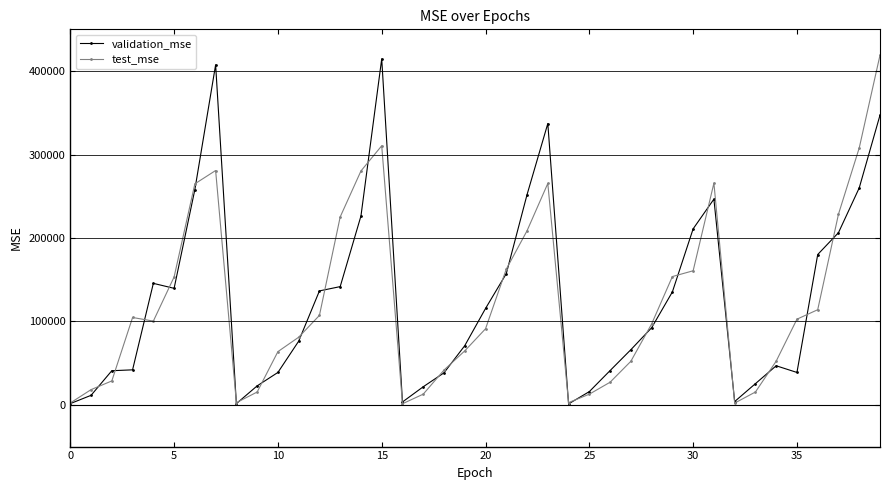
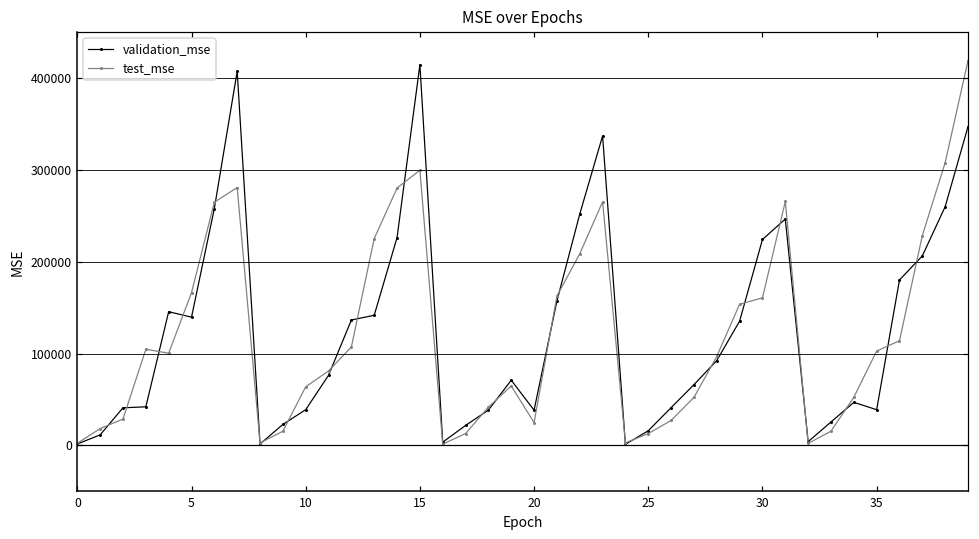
test_mse, 5: 150000 -> 170000
test_mse, 15: 310000 -> 300000
validation_mse, 20: 120000 -> 40000
test_mse, 20: 90000 -> 20000
validation_mse, 30: 210000 -> 220000
